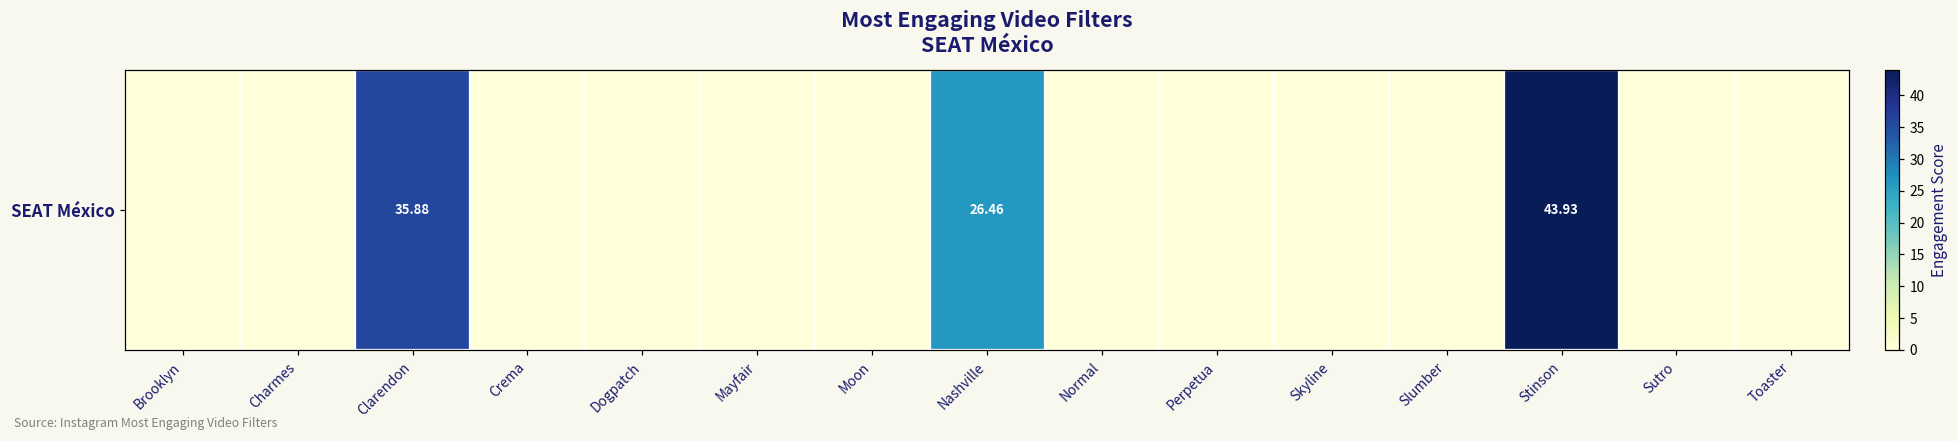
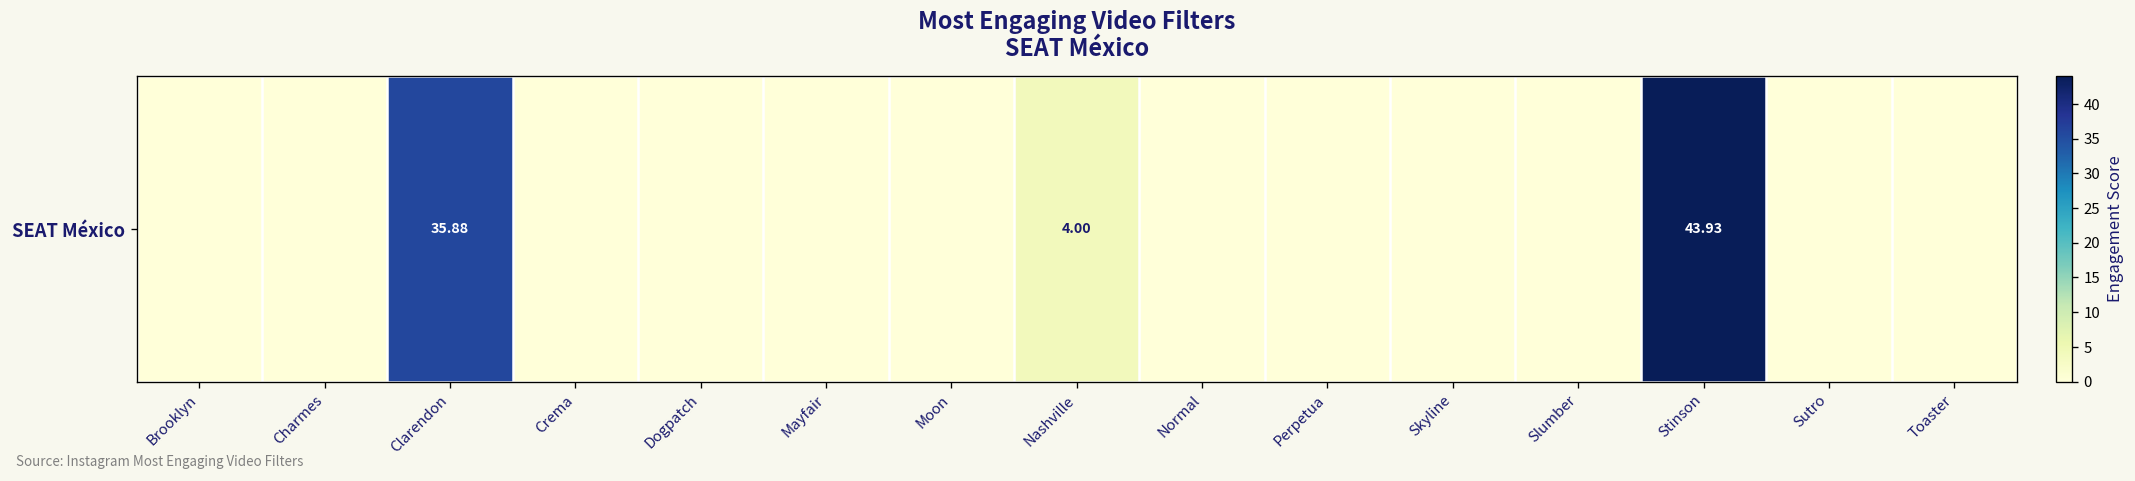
SEAT México, Nashville: 26.46 -> 4.00
